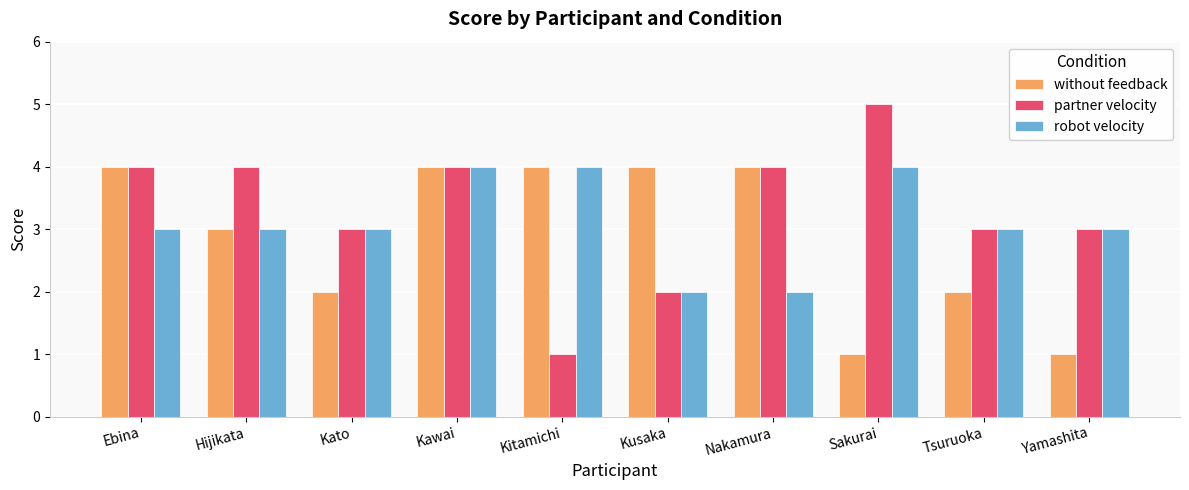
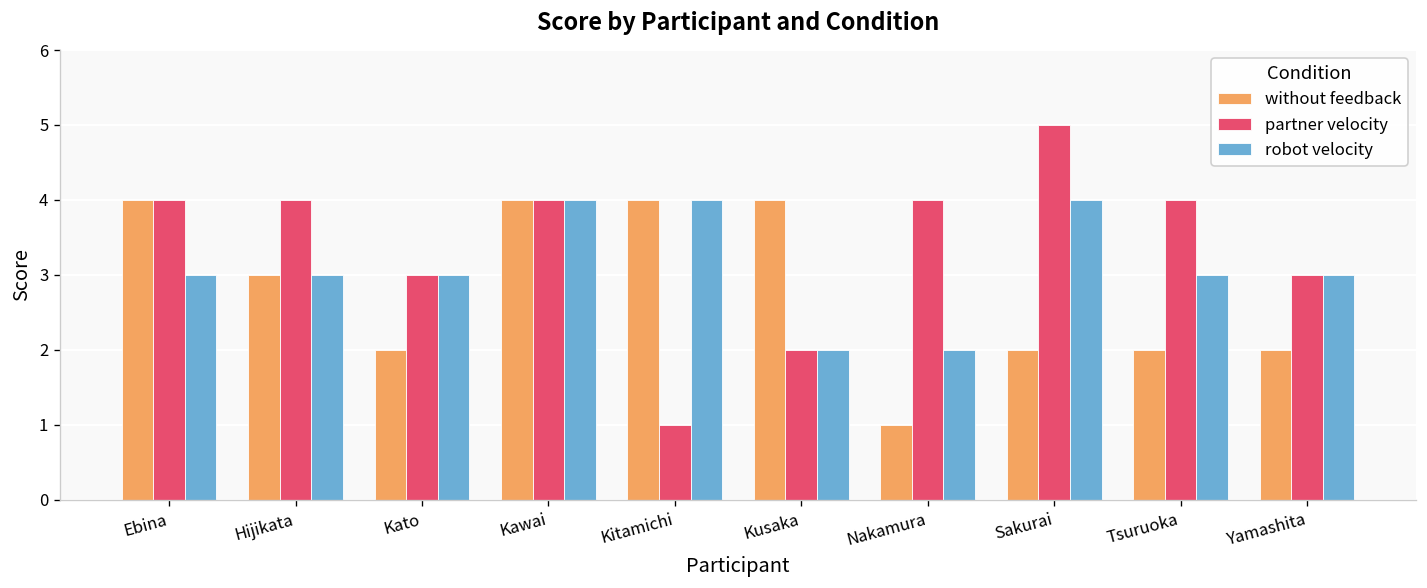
without feedback, Nakamura: 4 -> 1
without feedback, Sakurai: 1 -> 2
partner velocity, Tsuruoka: 3 -> 4
without feedback, Yamashita: 1 -> 2
